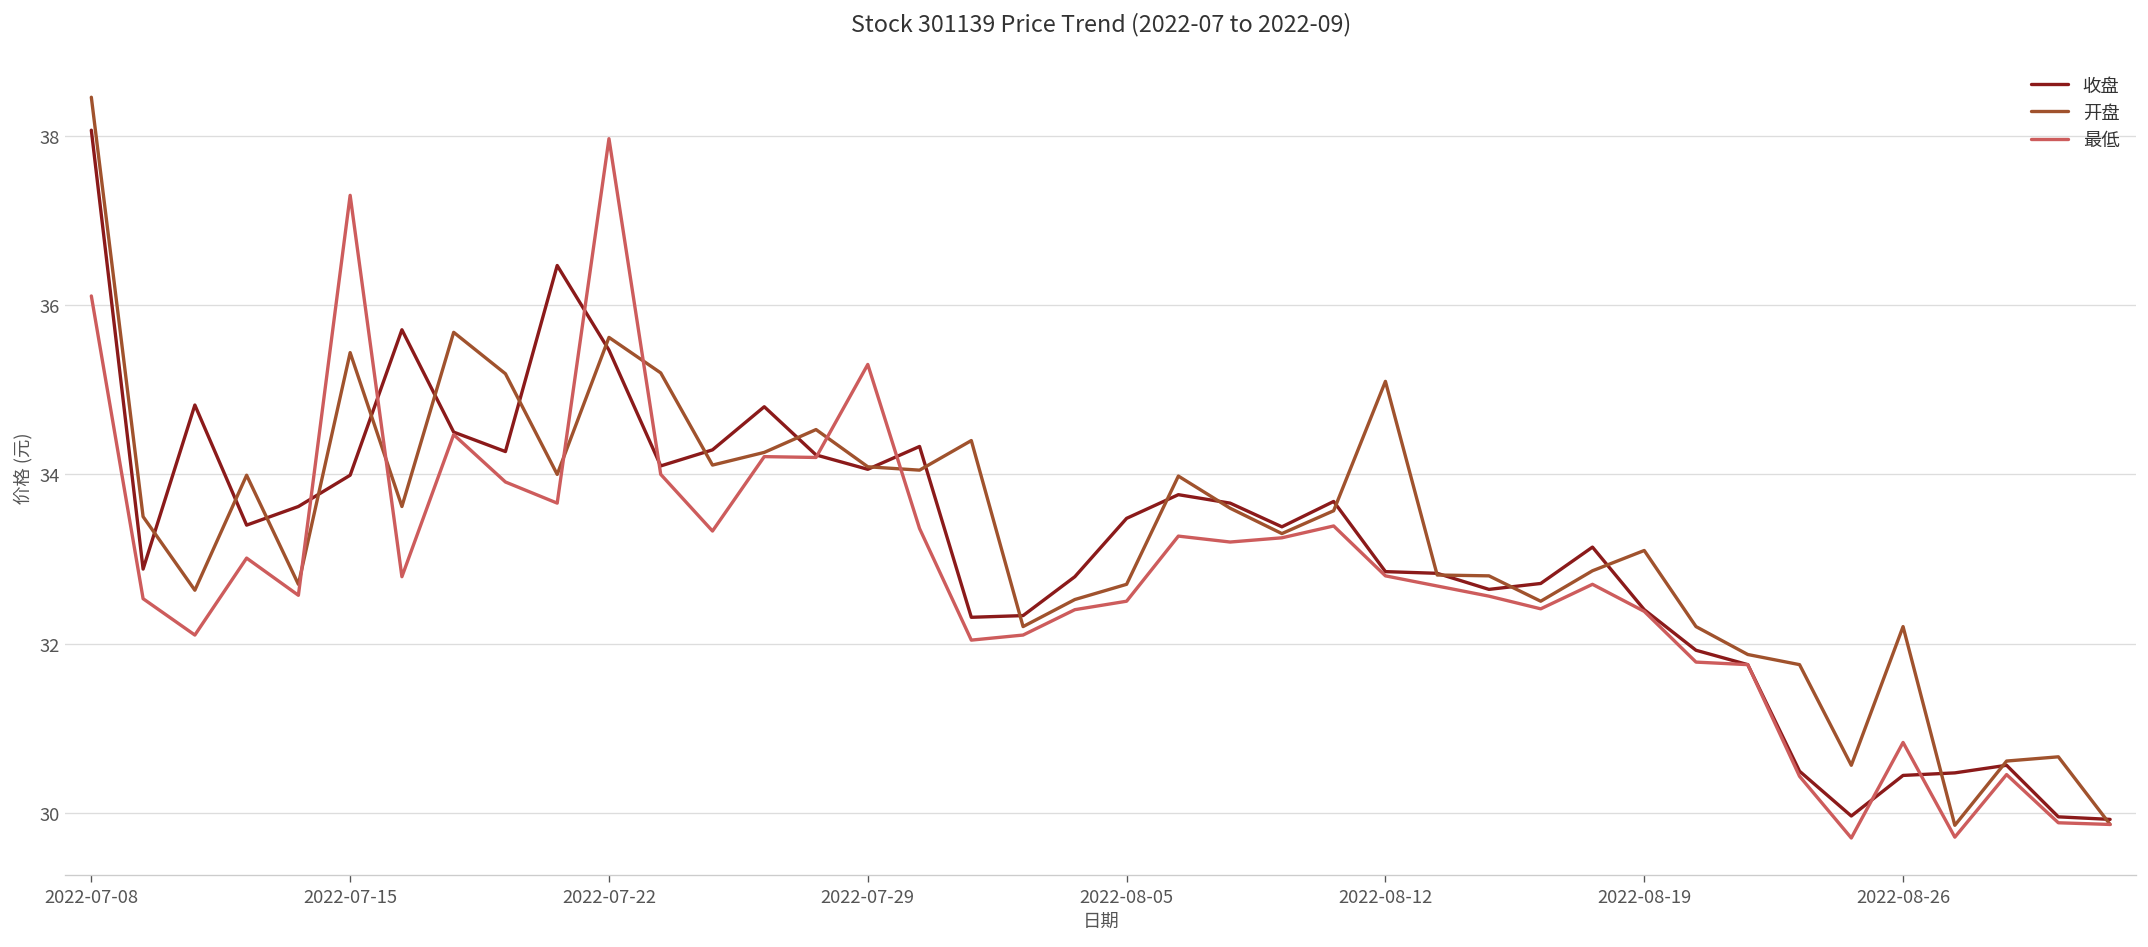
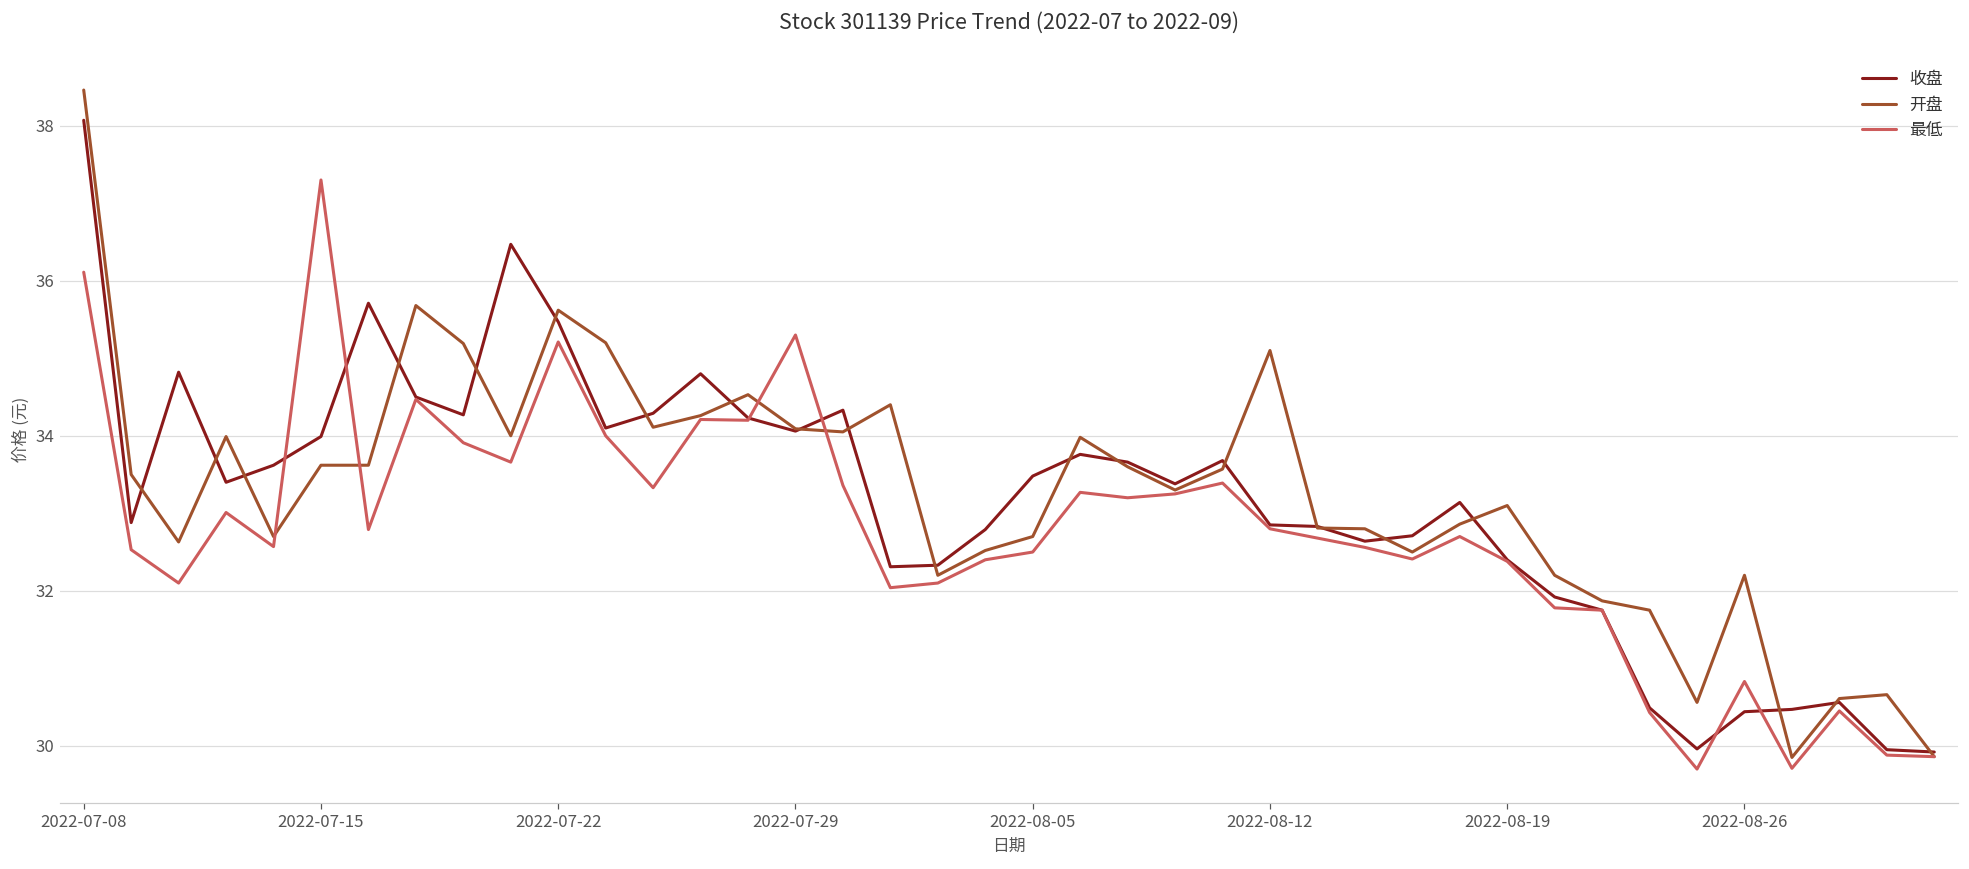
开盘, 2022-07-15: 35.4 -> 33.6
最低, 2022-07-22: 38.0 -> 35.2
